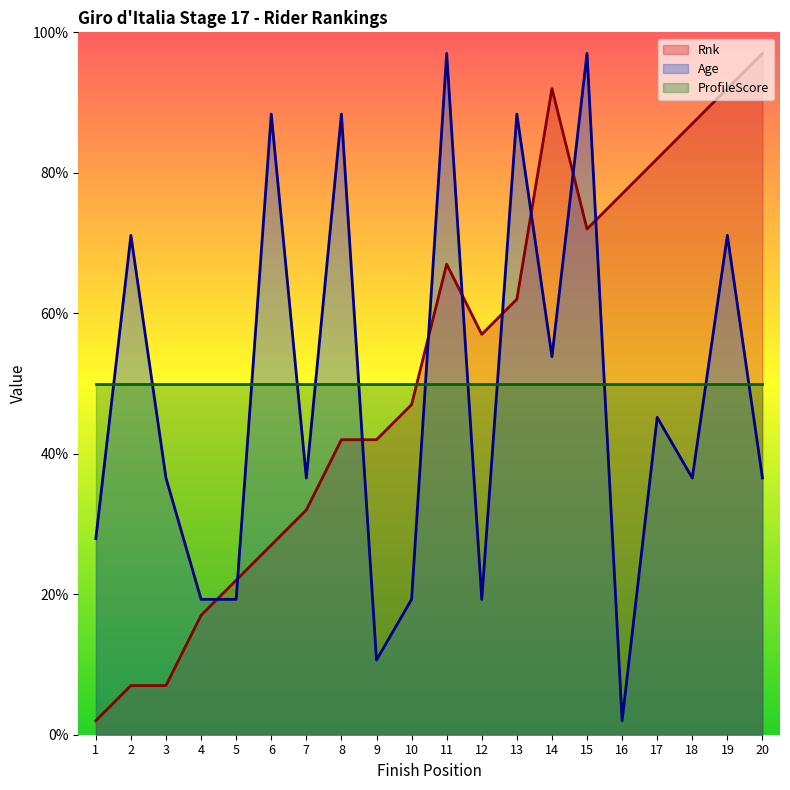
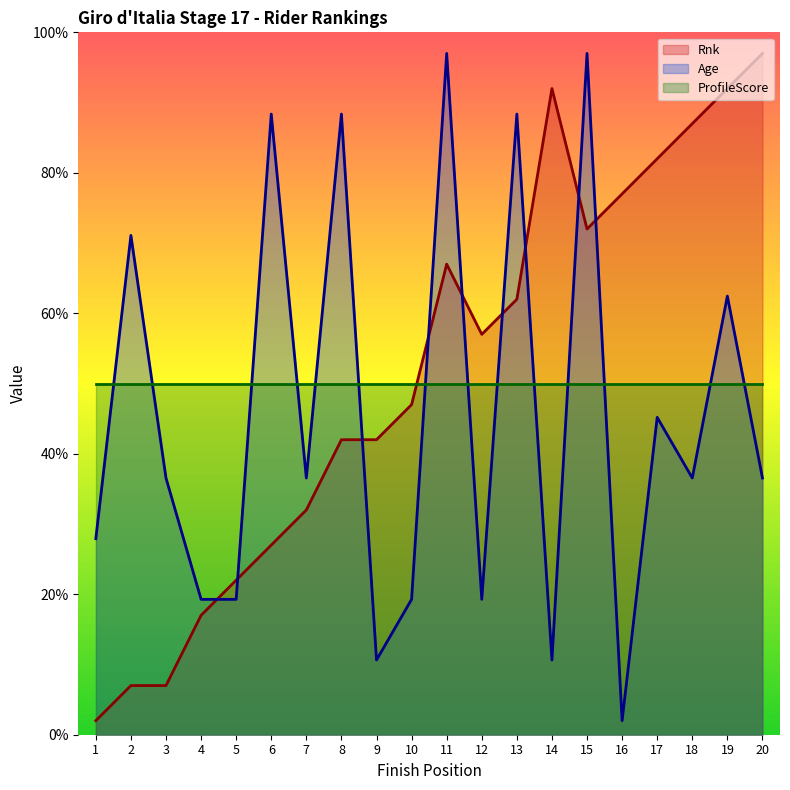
Age, 14: 54% -> 11%
Age, 19: 71% -> 62%
